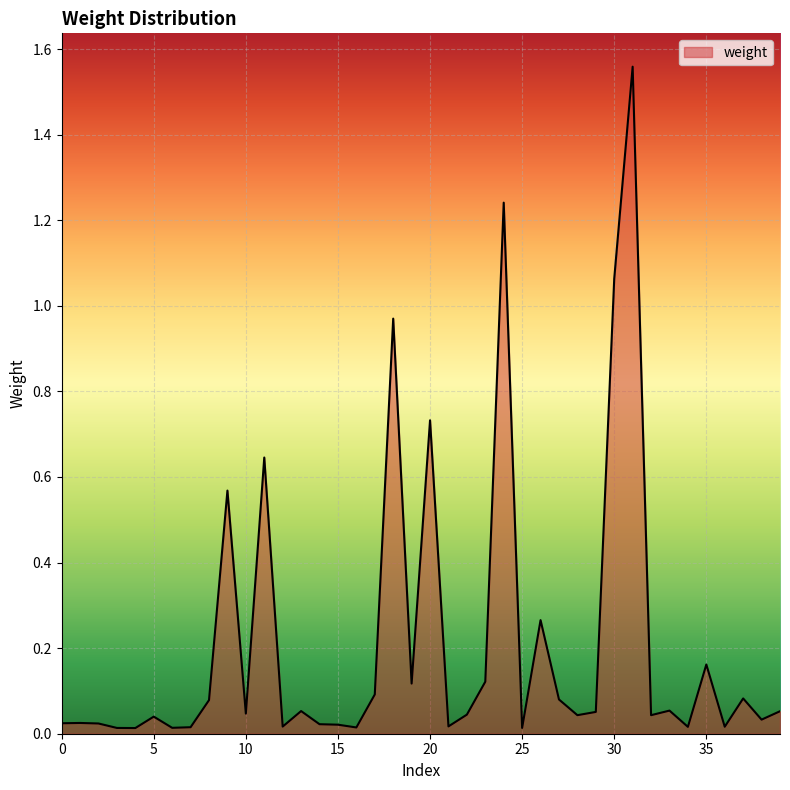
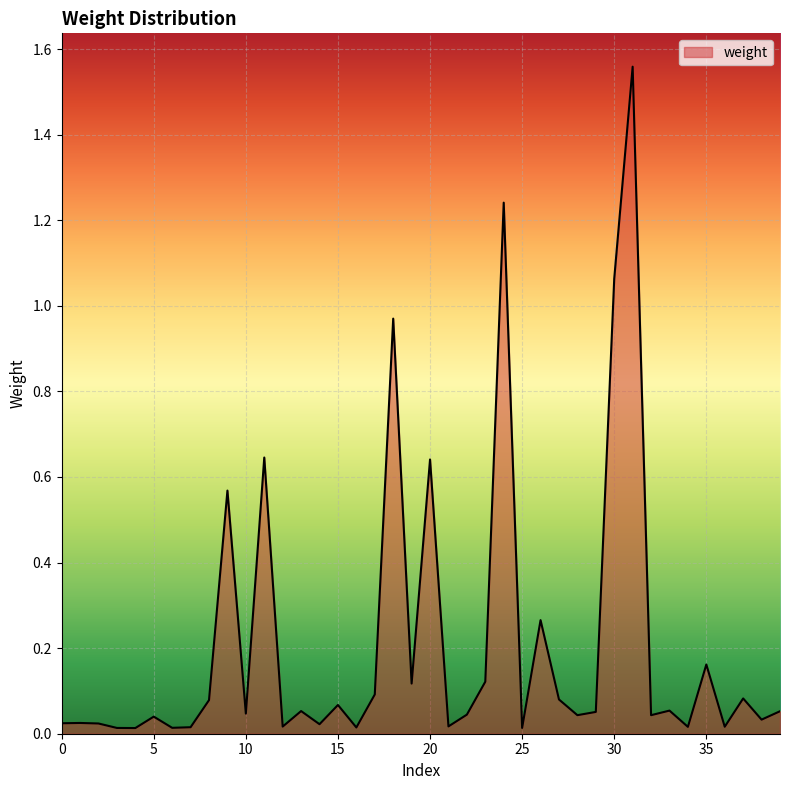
15: 0.02 -> 0.07
20: 0.73 -> 0.64
